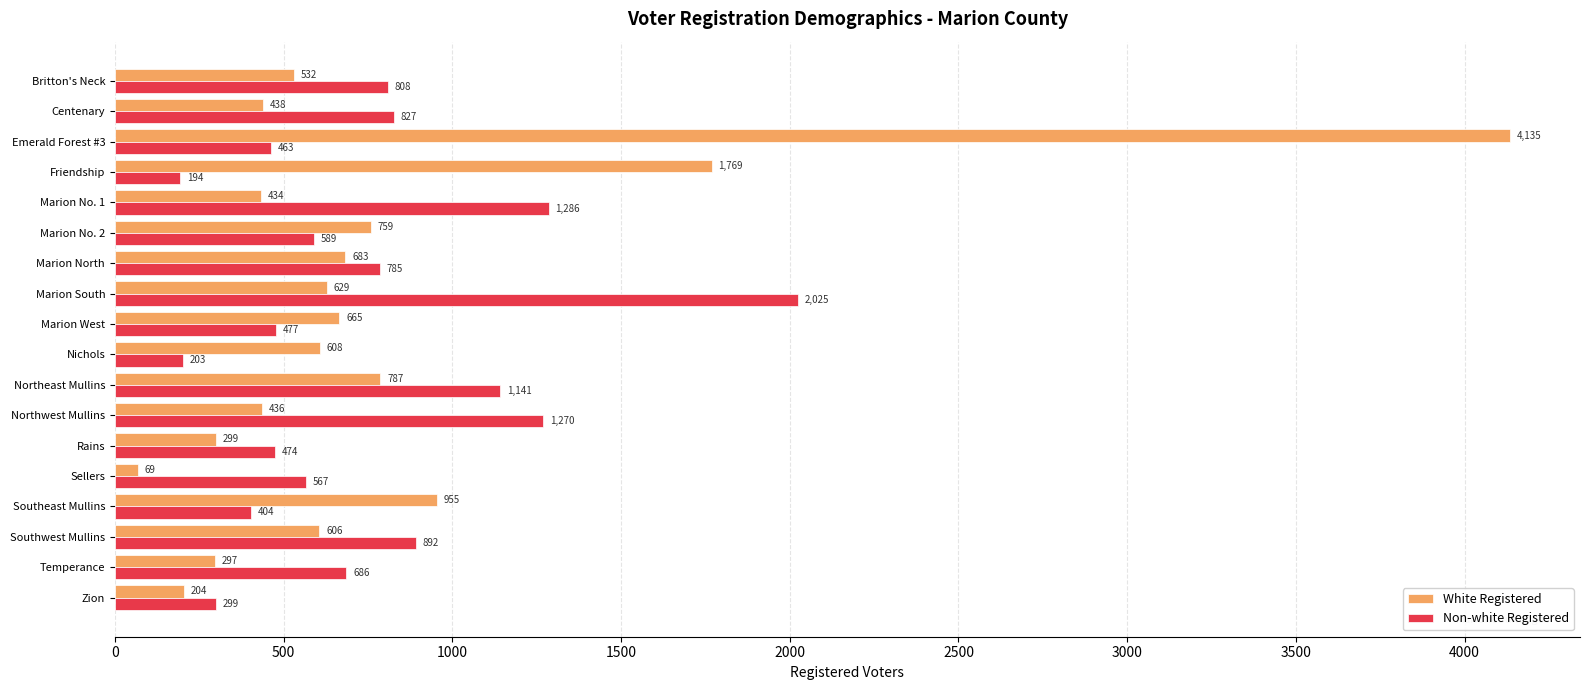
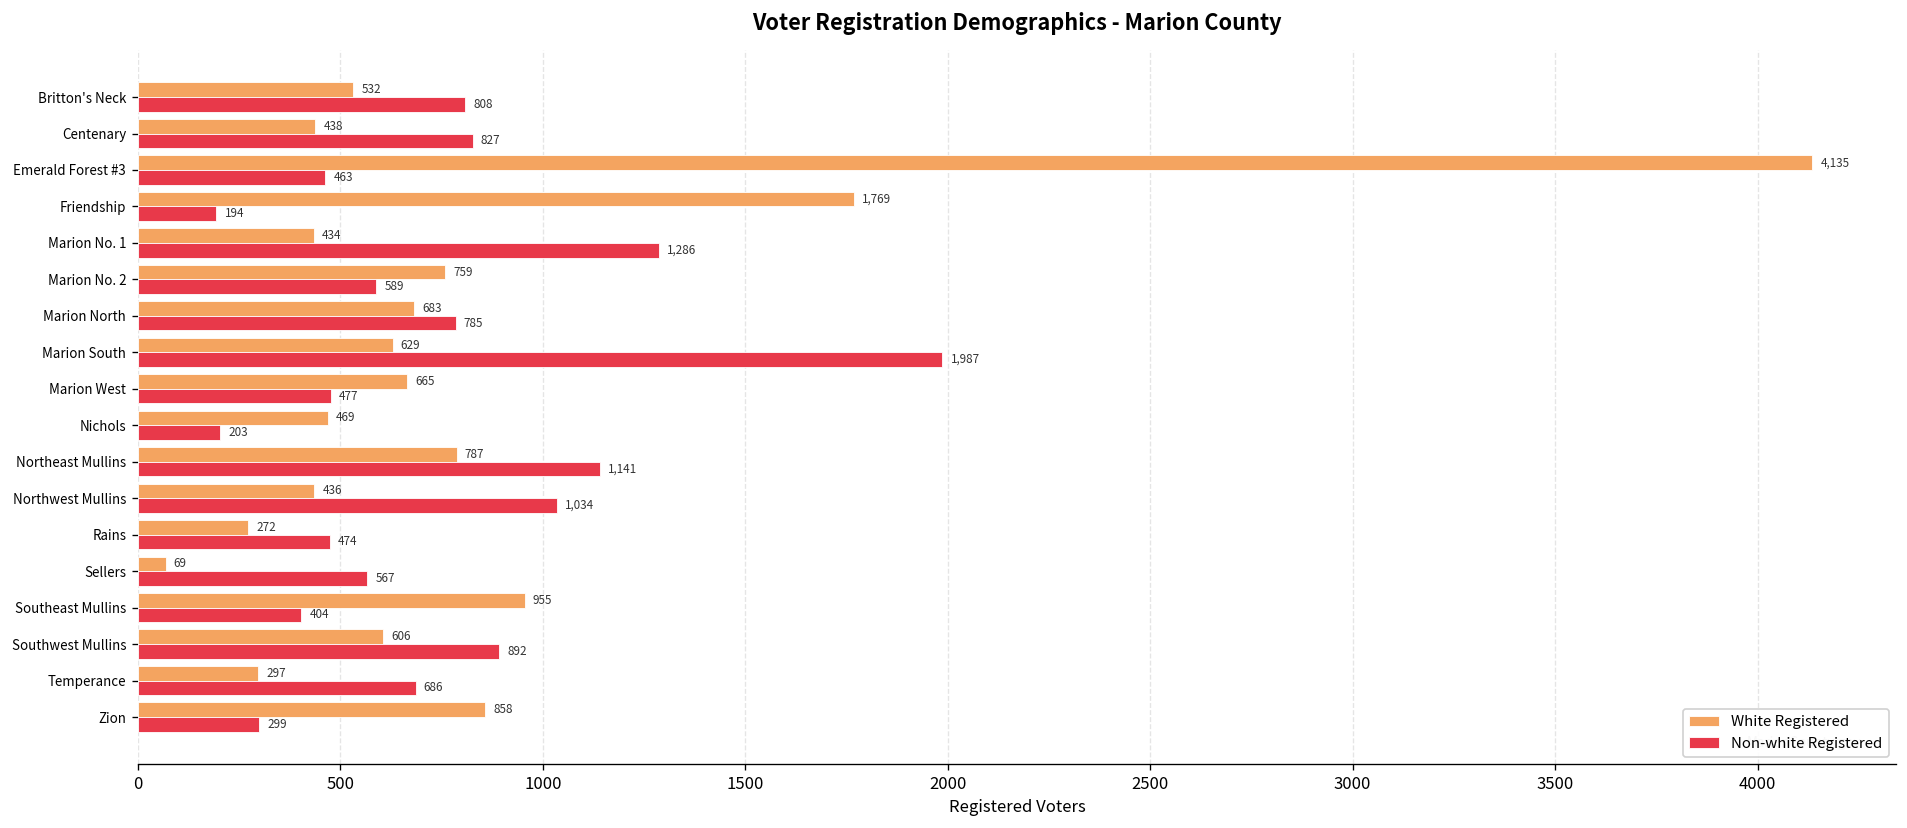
Non-white Registered, Marion South: 2,025 -> 1,987
White Registered, Nichols: 608 -> 469
Non-white Registered, Northwest Mullins: 1,270 -> 1,034
White Registered, Rains: 299 -> 272
White Registered, Zion: 204 -> 858
